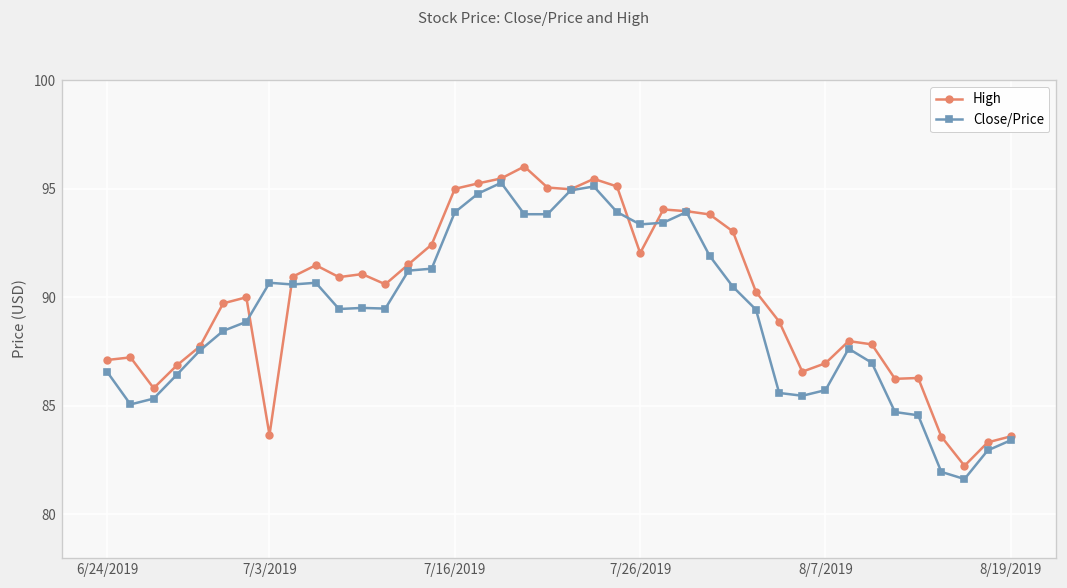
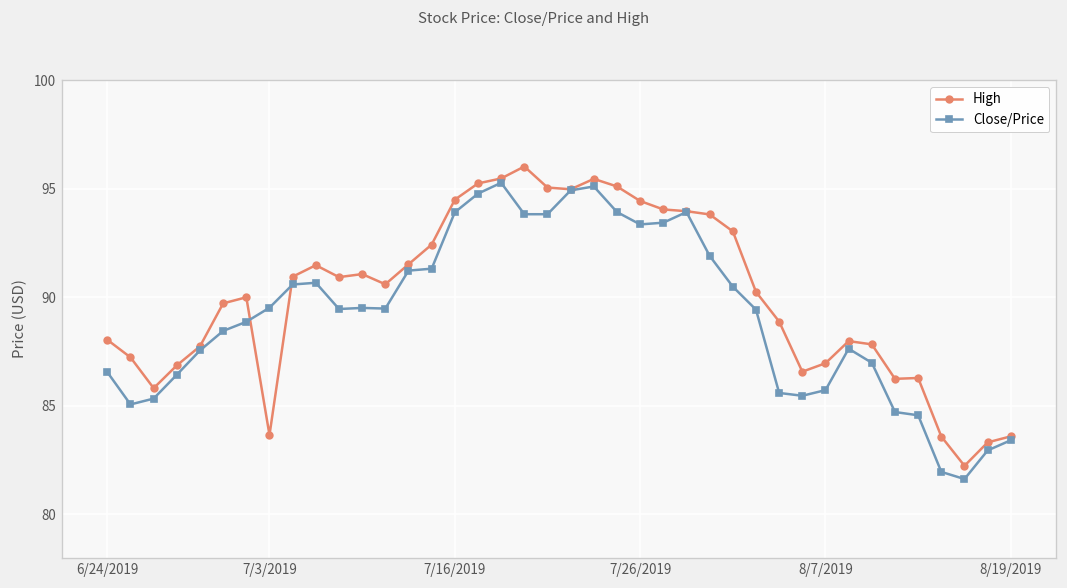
High, 6/24/2019: 87.1 -> 88.0
Close/Price, 7/3/2019: 90.7 -> 89.5
High, 7/16/2019: 95.0 -> 94.5
High, 7/26/2019: 92.0 -> 94.4
